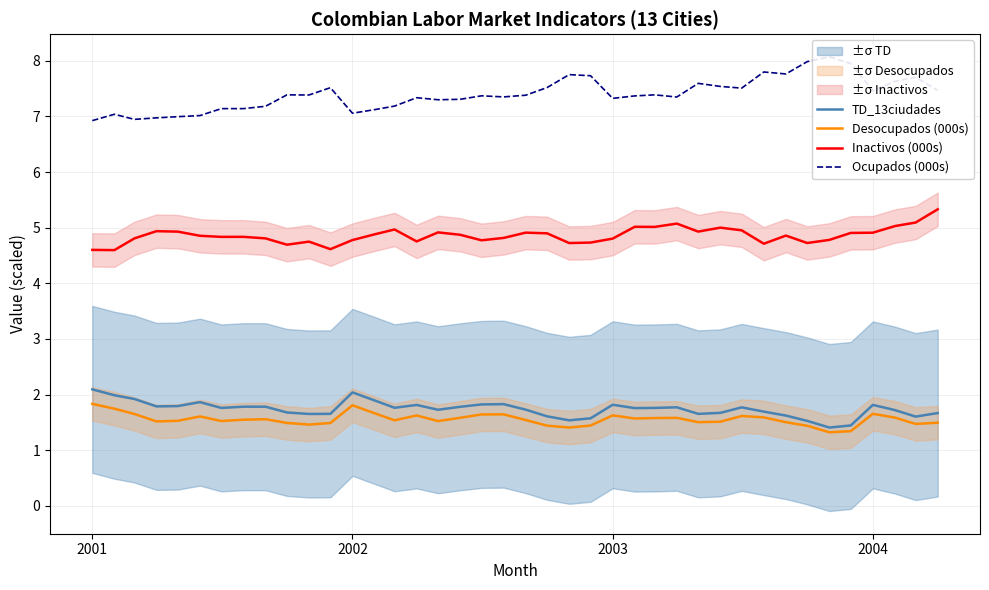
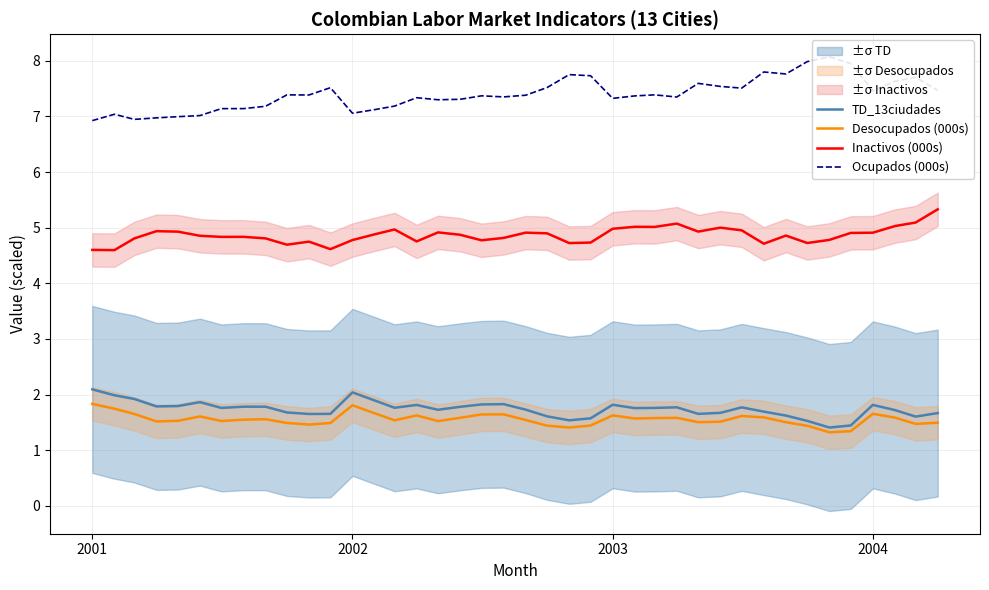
Inactivos (000s), 2003: 4.8 -> 5.0
